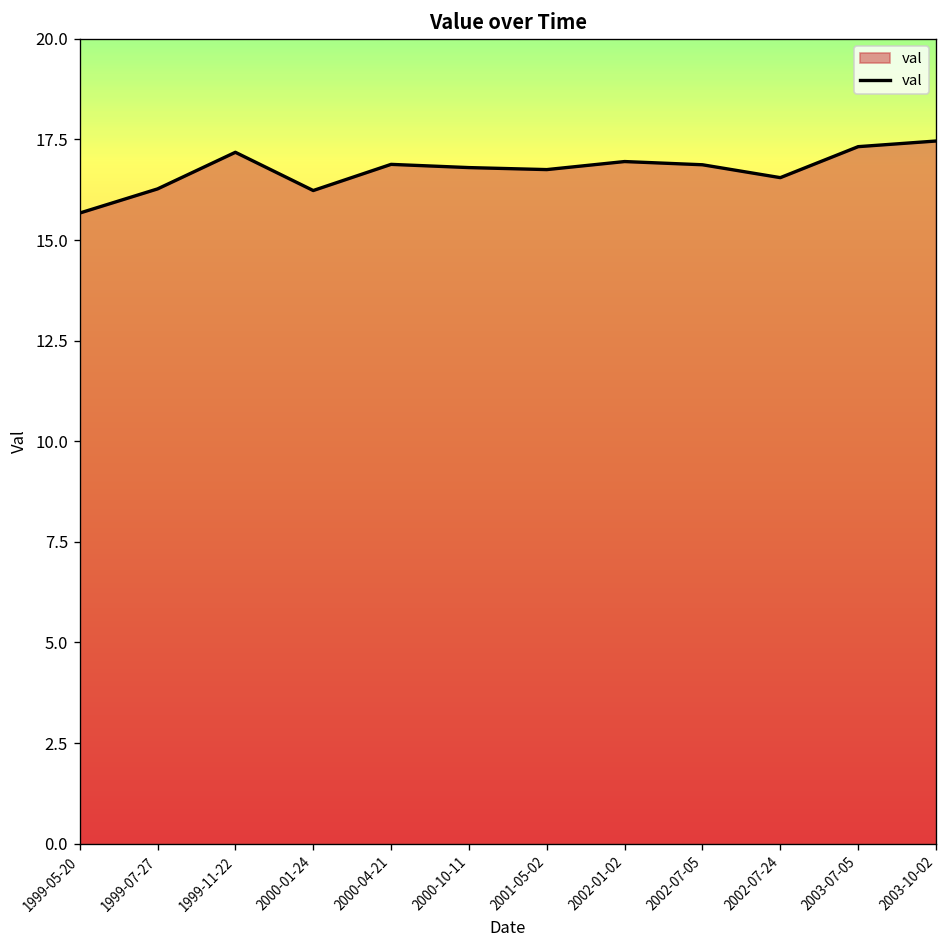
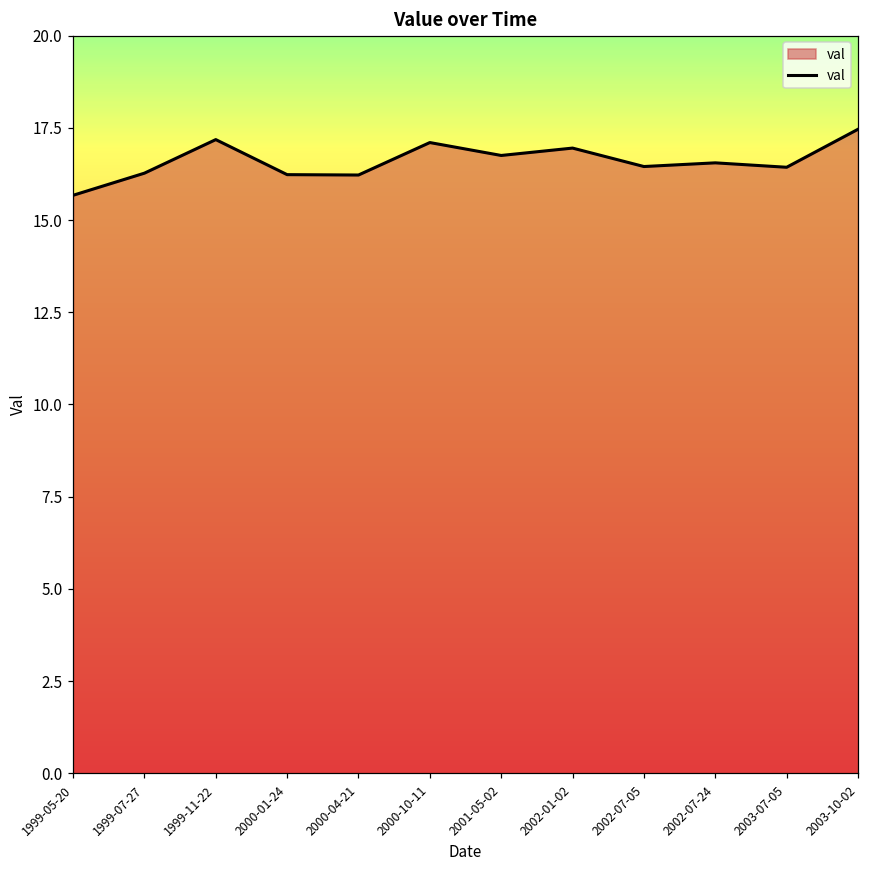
2000-04-21: 16.9 -> 16.2
2000-10-11: 16.8 -> 17.1
2002-07-05: 16.9 -> 16.5
2003-07-05: 17.3 -> 16.4
